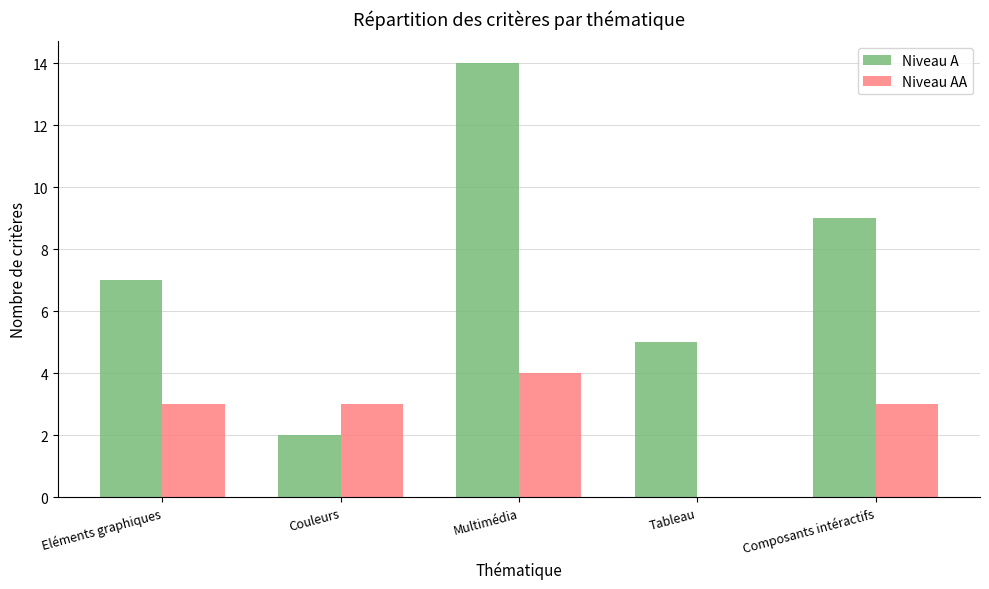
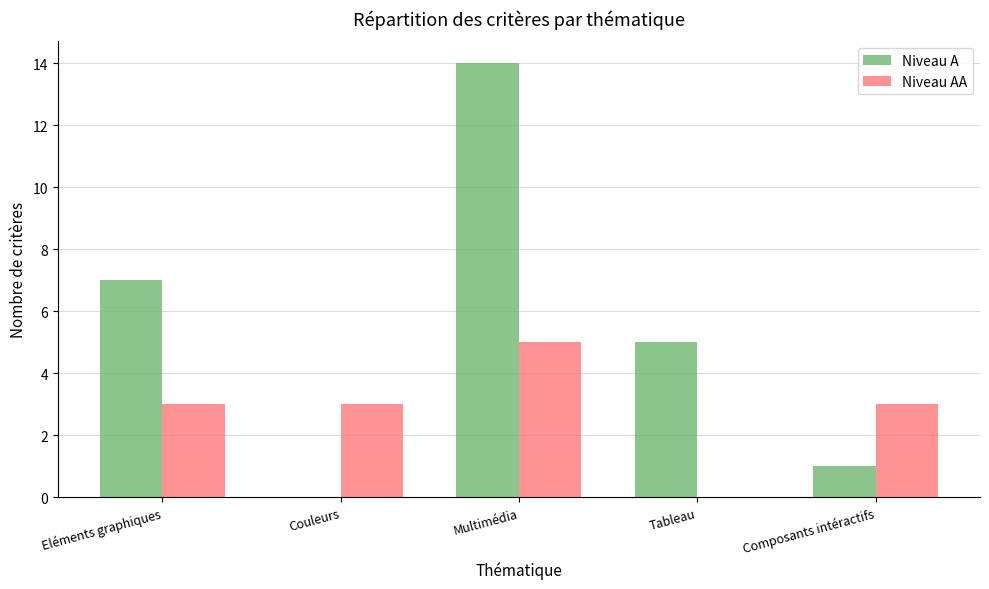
Niveau A, Couleurs: 2 -> 0
Niveau AA, Multimédia: 4 -> 5
Niveau A, Composants intéractifs: 9 -> 1
